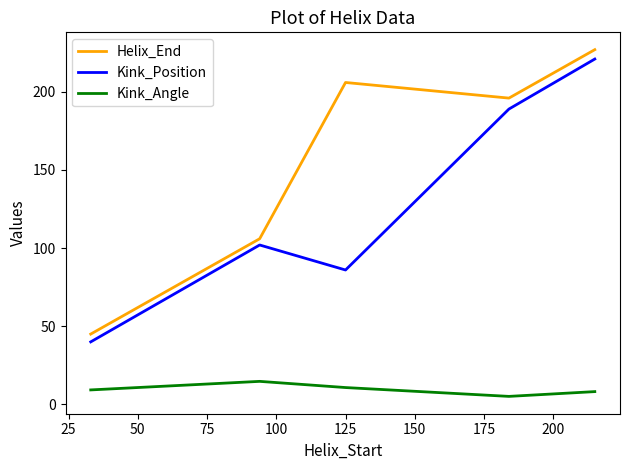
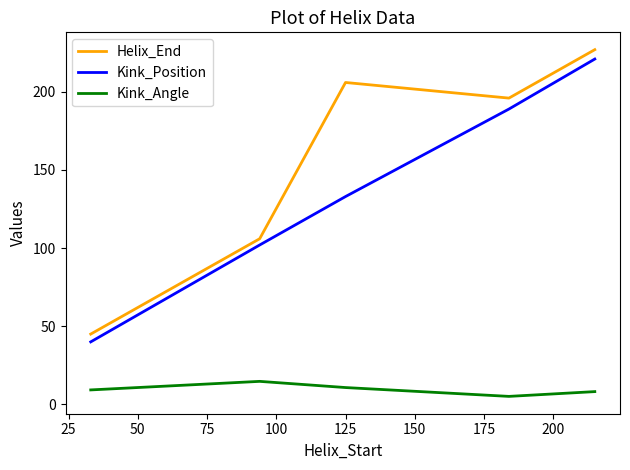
Kink_Position, 125: 86 -> 133
